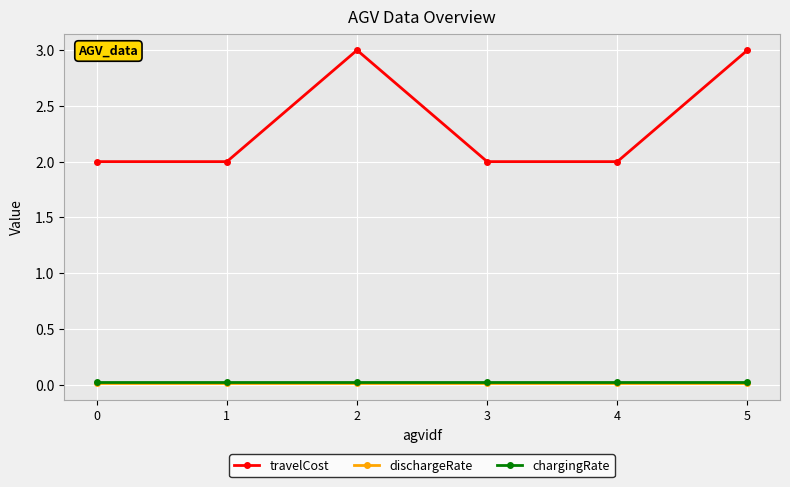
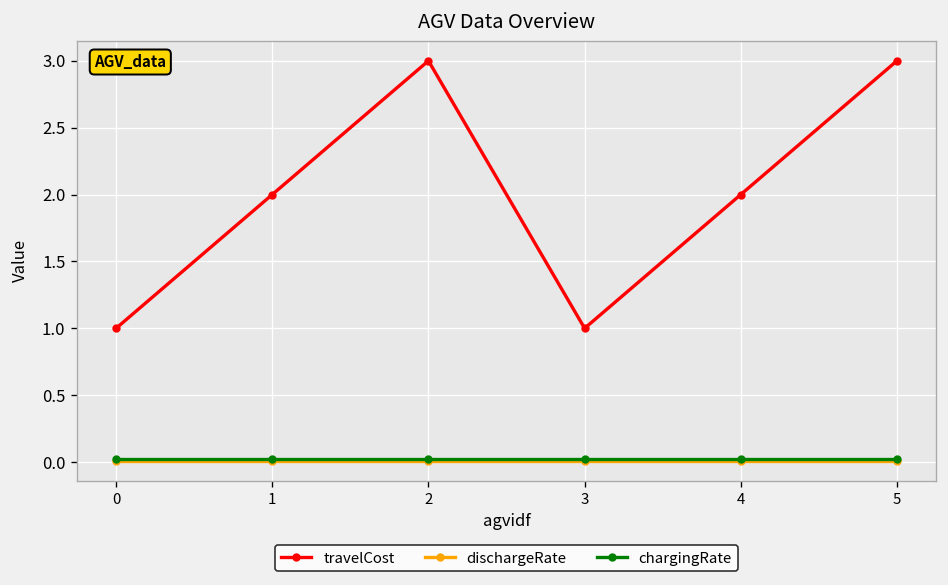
travelCost, 0: 2 -> 1
travelCost, 3: 2 -> 1
